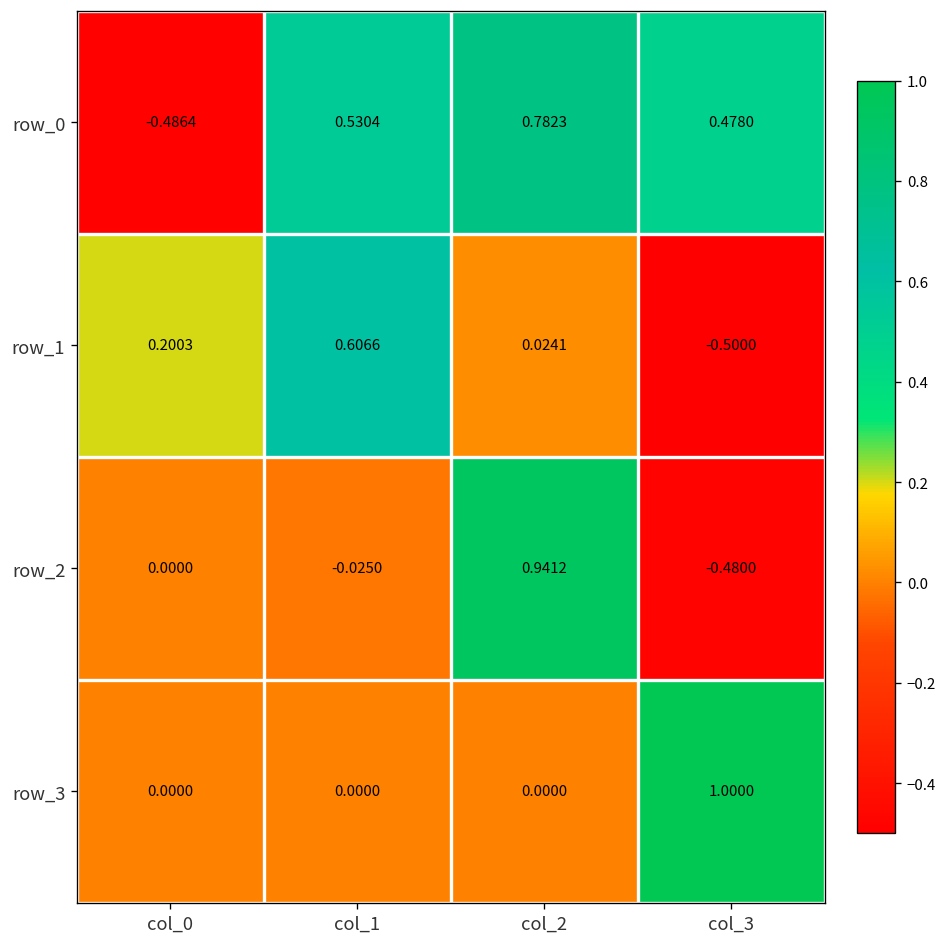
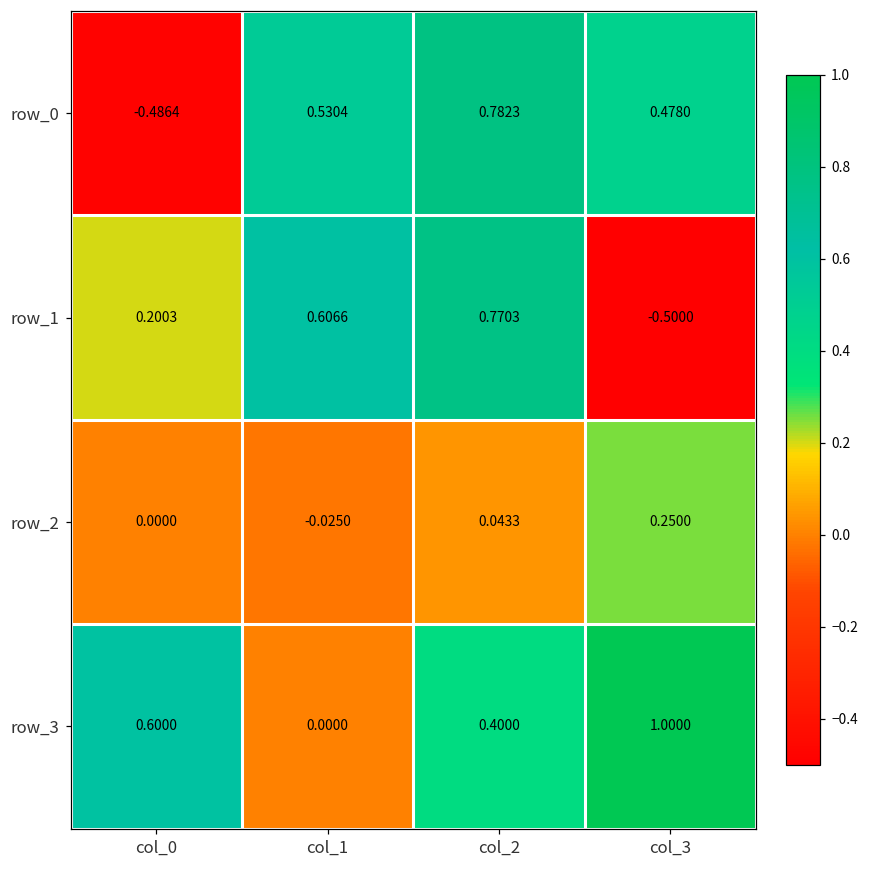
row_1, col_2: 0.0241 -> 0.7703
row_2, col_2: 0.9412 -> 0.0433
row_2, col_3: -0.4800 -> 0.2500
row_3, col_0: 0.0000 -> 0.6000
row_3, col_2: 0.0000 -> 0.4000
